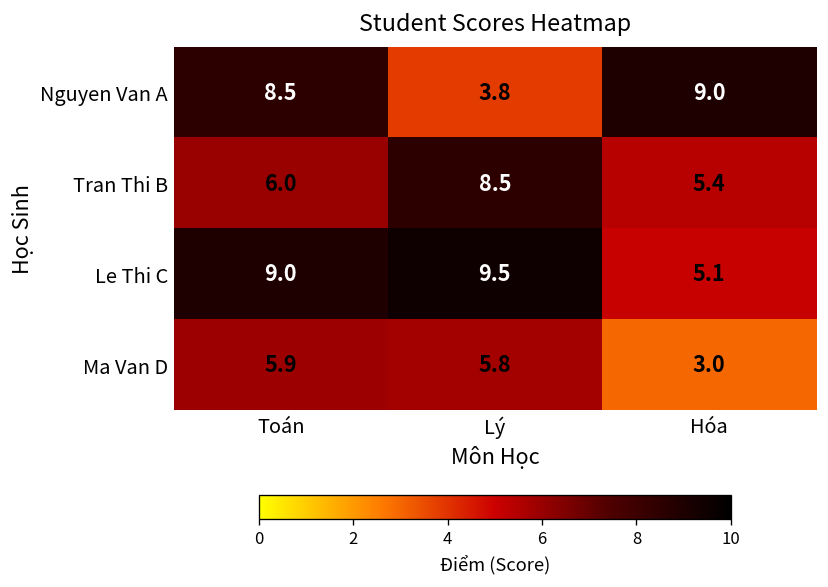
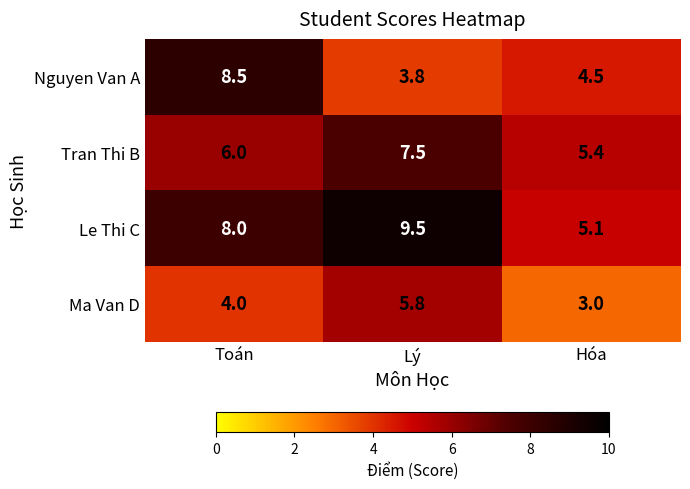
Nguyen Van A, Hóa: 9.0 -> 4.5
Tran Thi B, Lý: 8.5 -> 7.5
Le Thi C, Toán: 9.0 -> 8.0
Ma Van D, Toán: 5.9 -> 4.0
